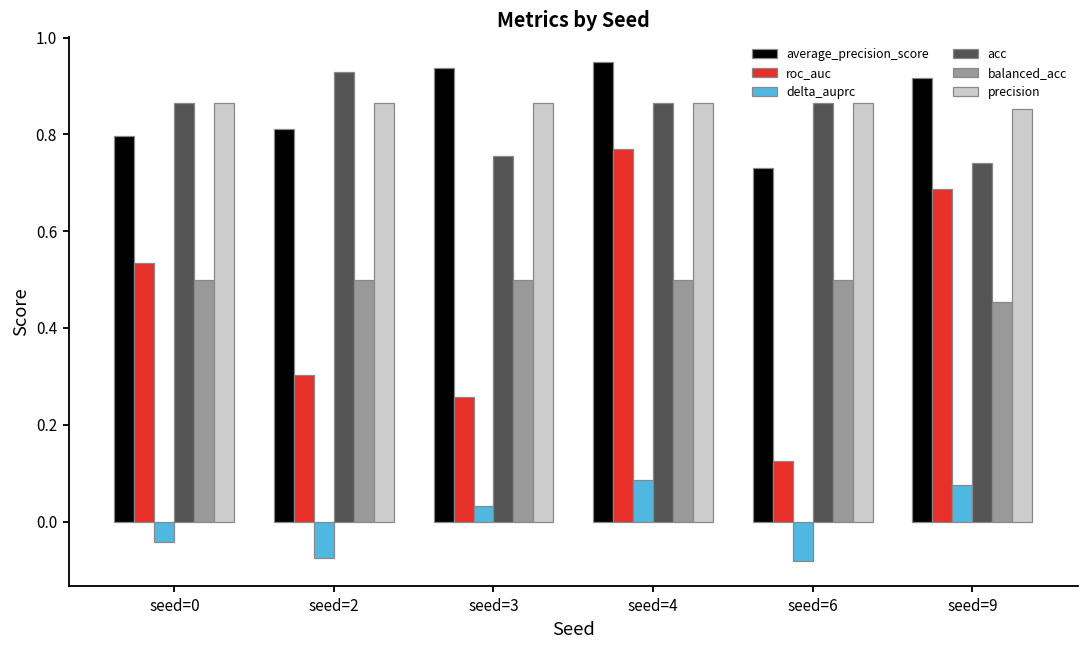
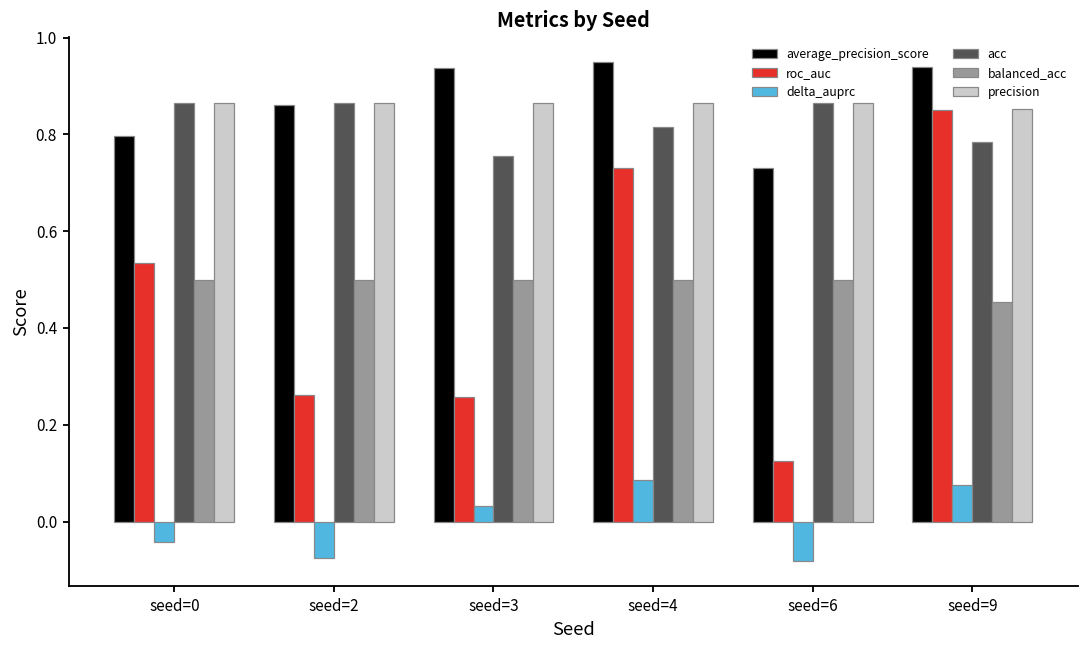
average_precision_score, seed=2: 0.81 -> 0.86
roc_auc, seed=2: 0.30 -> 0.26
acc, seed=2: 0.93 -> 0.86
roc_auc, seed=4: 0.77 -> 0.73
acc, seed=4: 0.86 -> 0.82
average_precision_score, seed=9: 0.92 -> 0.94
roc_auc, seed=9: 0.69 -> 0.85
acc, seed=9: 0.74 -> 0.78
